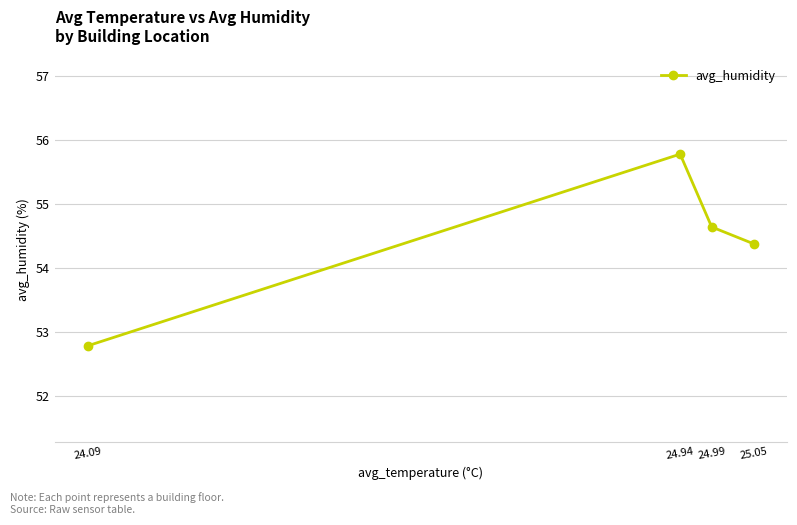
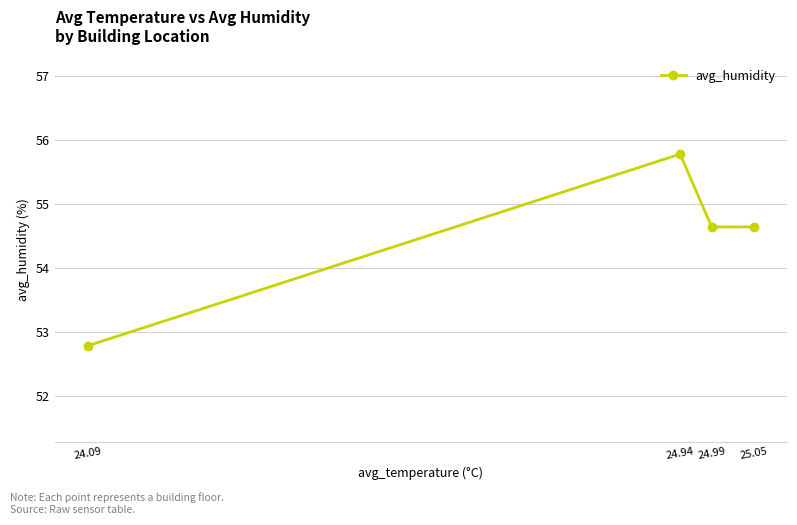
25.05: 54.4 -> 54.6
